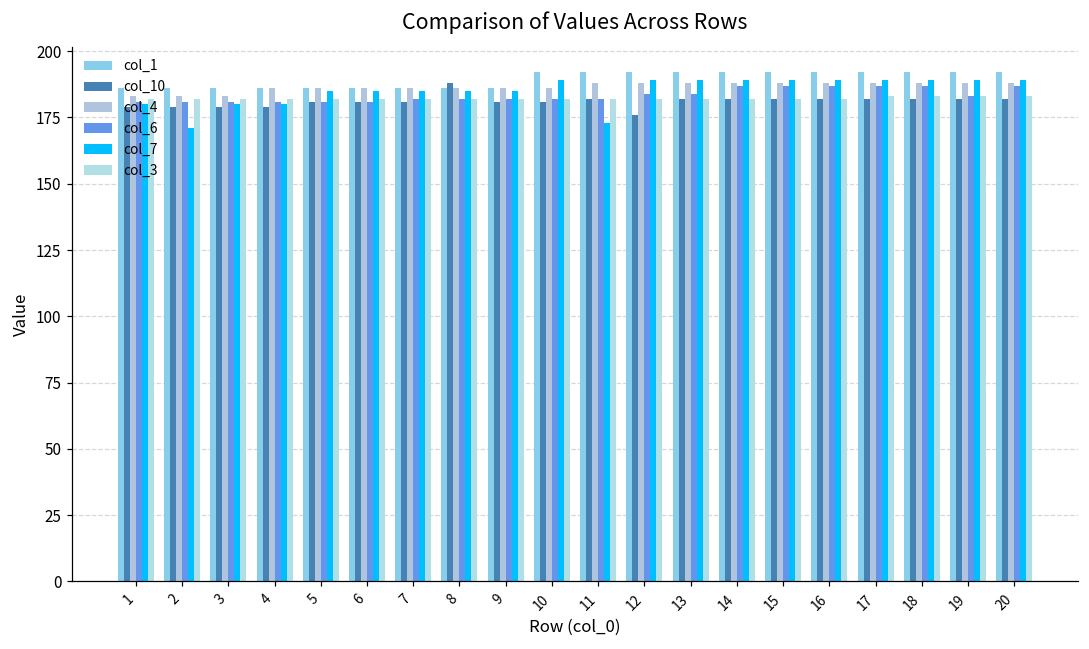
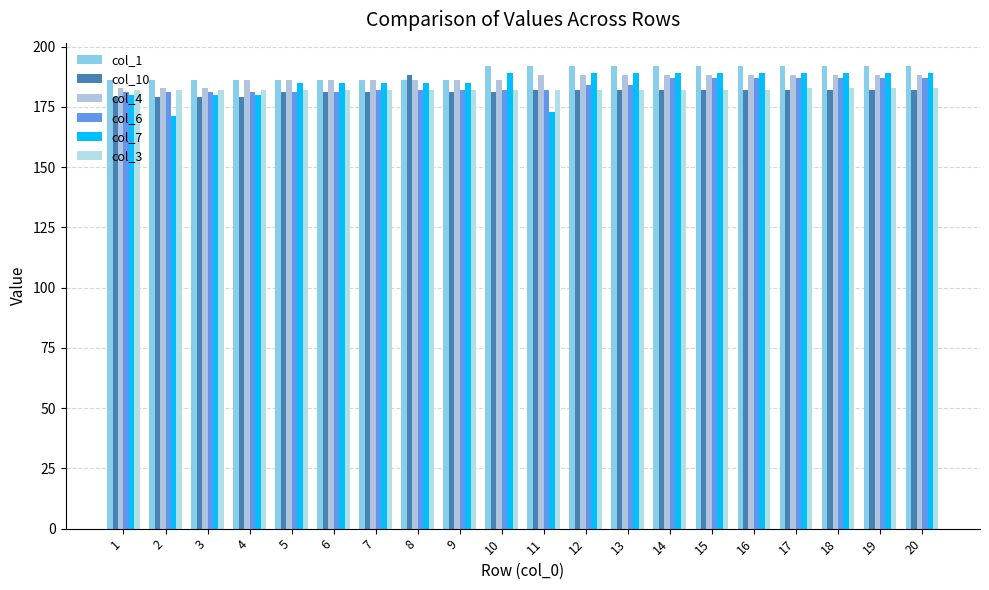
col_10, 12: 176 -> 182
col_6, 19: 183 -> 187
